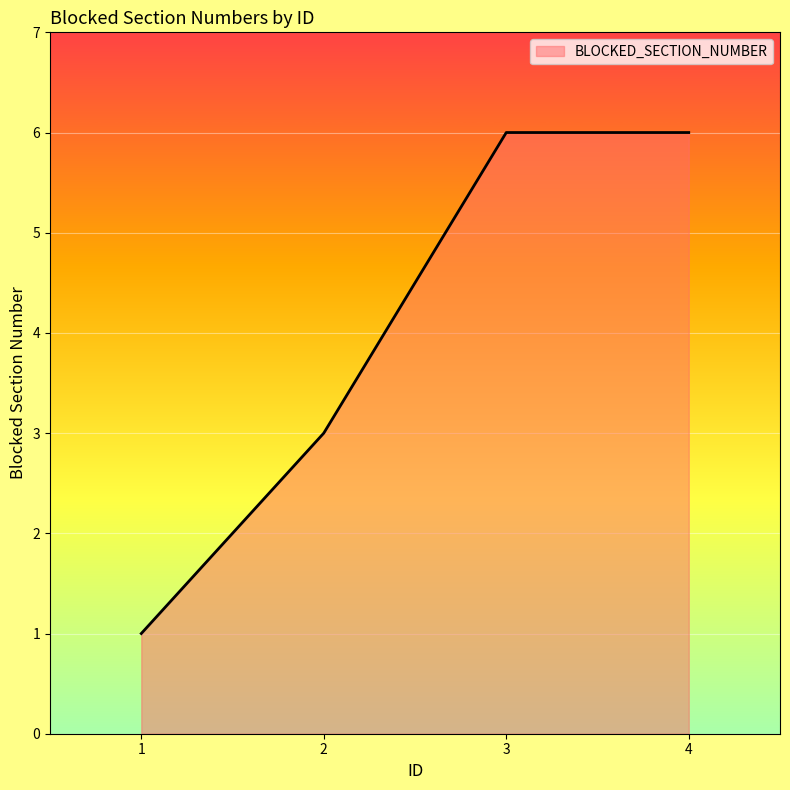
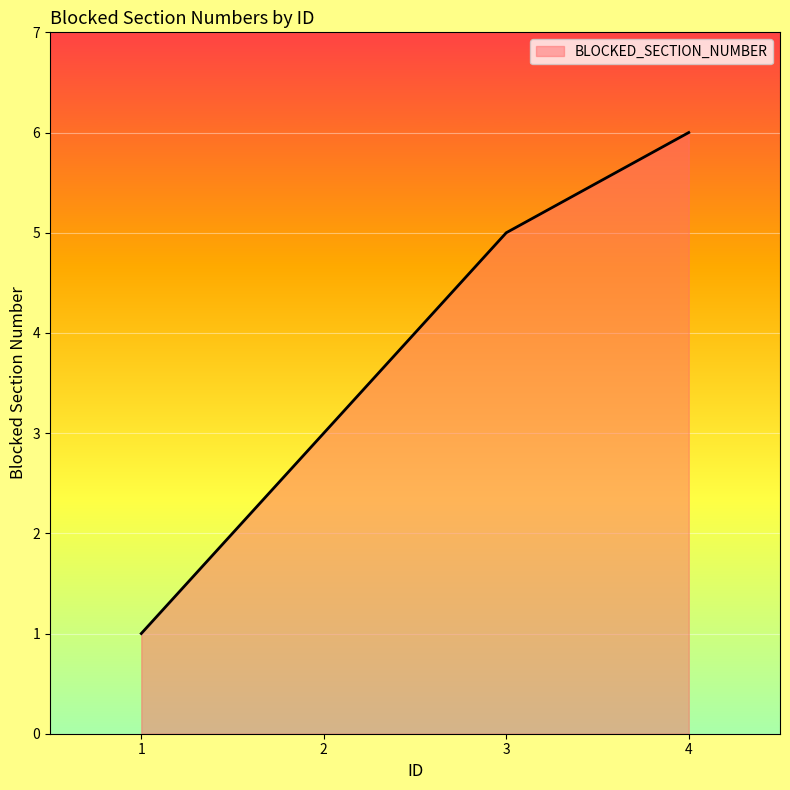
3: 6 -> 5
